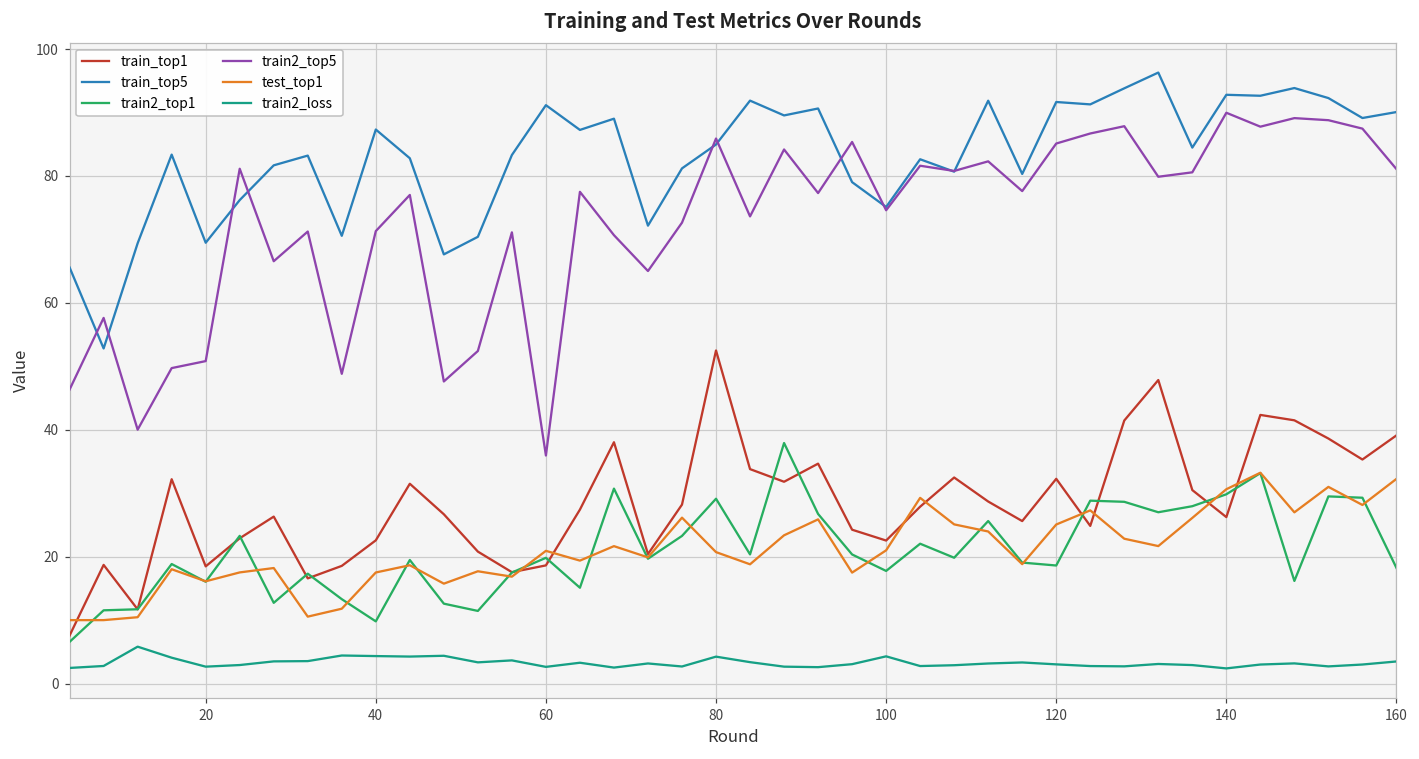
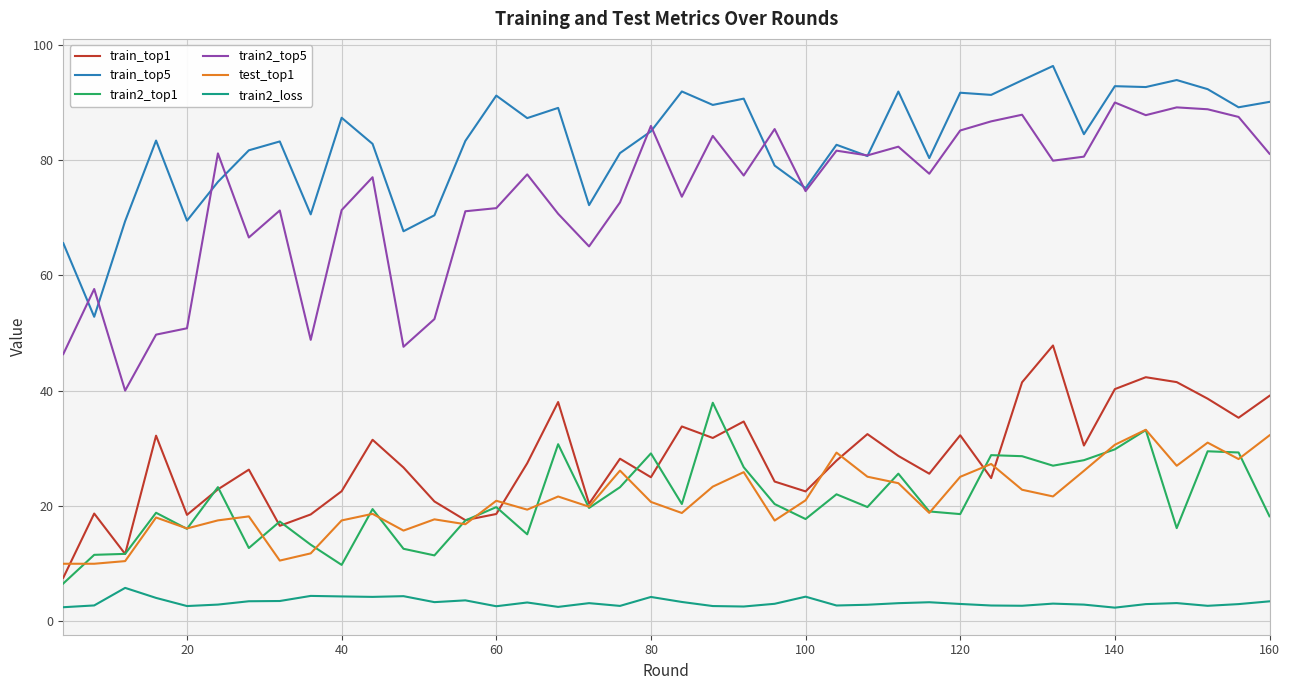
train2_top5, 60: 36 -> 72
train_top1, 80: 53 -> 25
train_top1, 140: 26 -> 40
